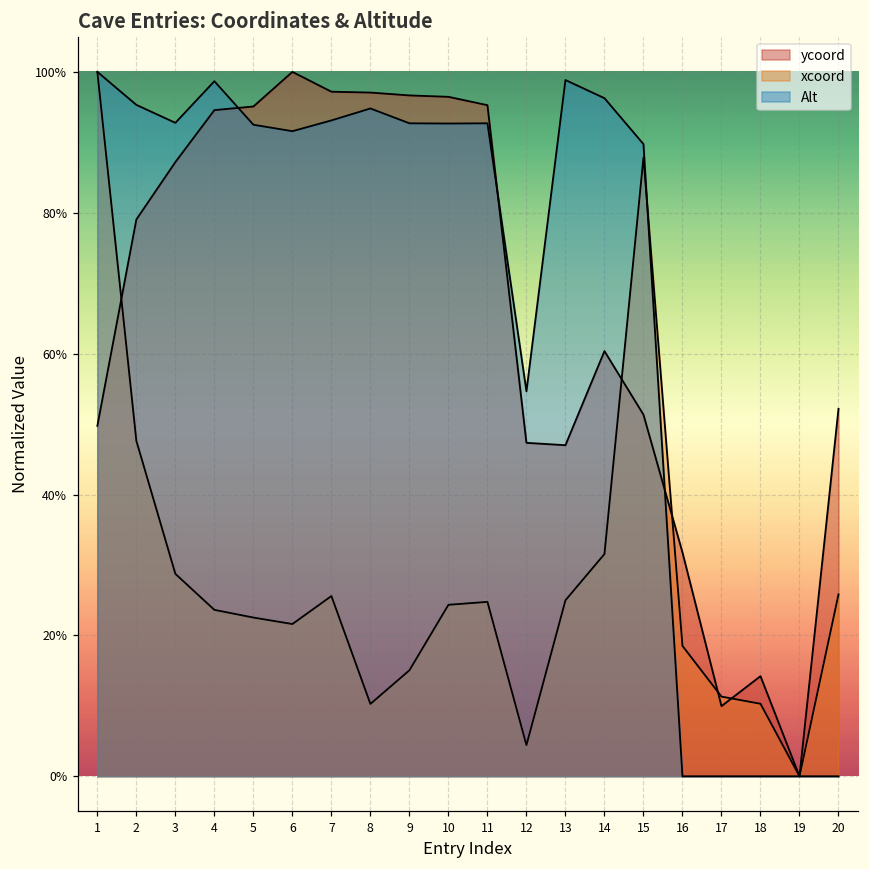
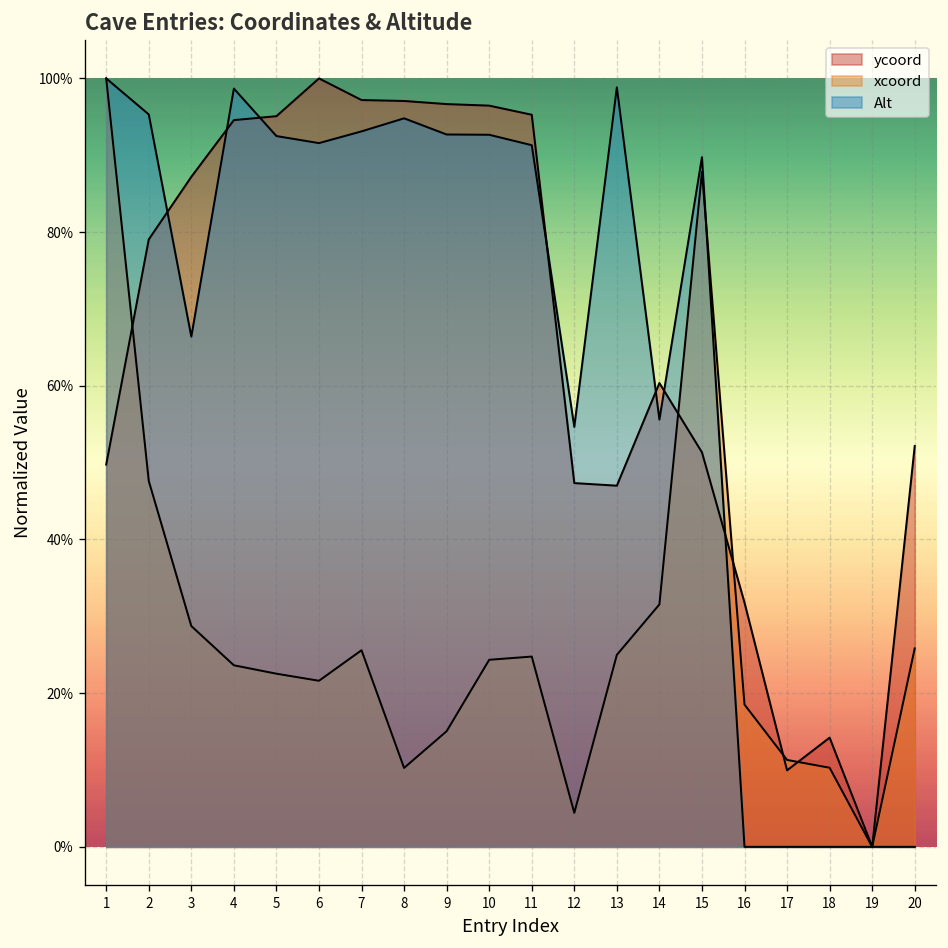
Alt, 3: 93% -> 66%
Alt, 11: 93% -> 91%
Alt, 14: 96% -> 56%
